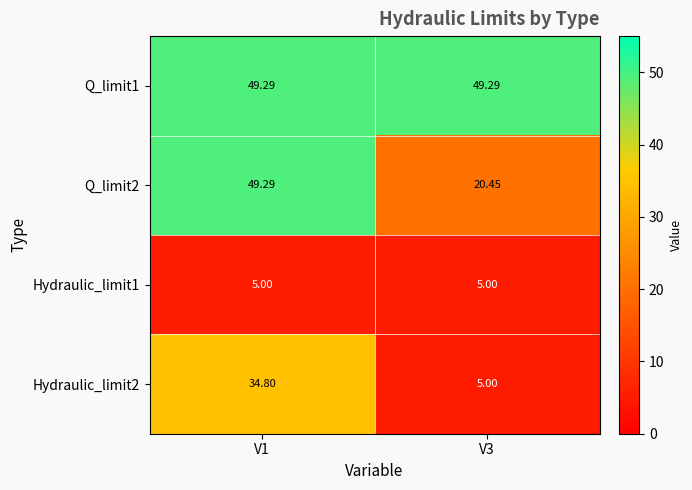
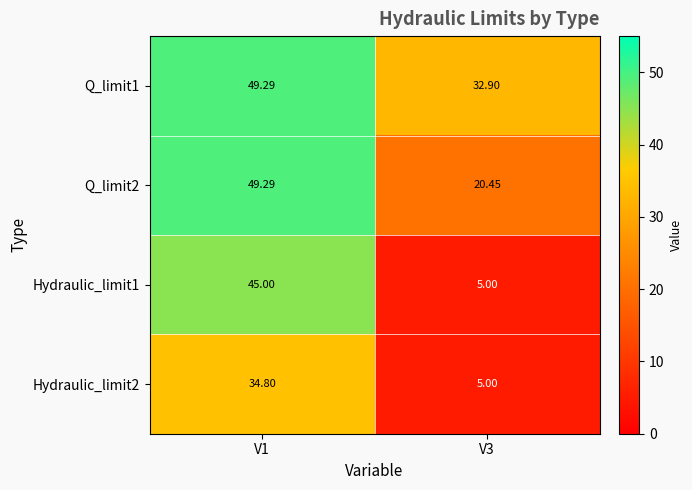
Q_limit1, V3: 49.29 -> 32.90
Hydraulic_limit1, V1: 5.00 -> 45.00
